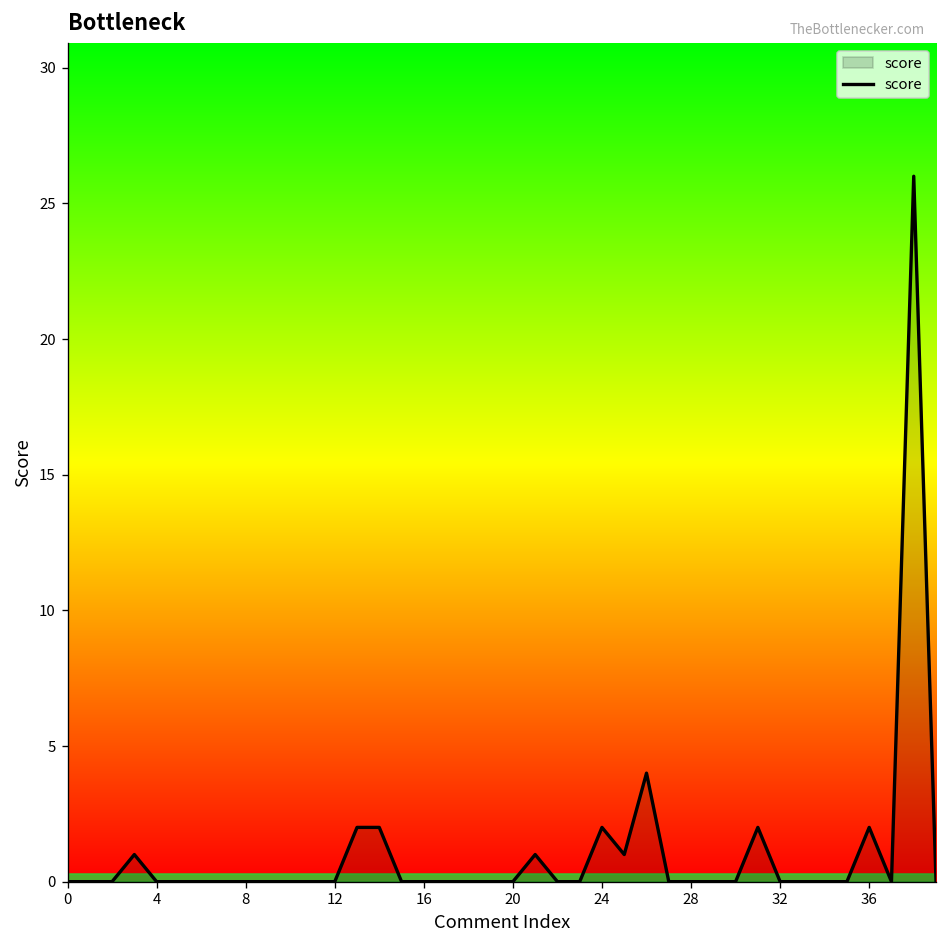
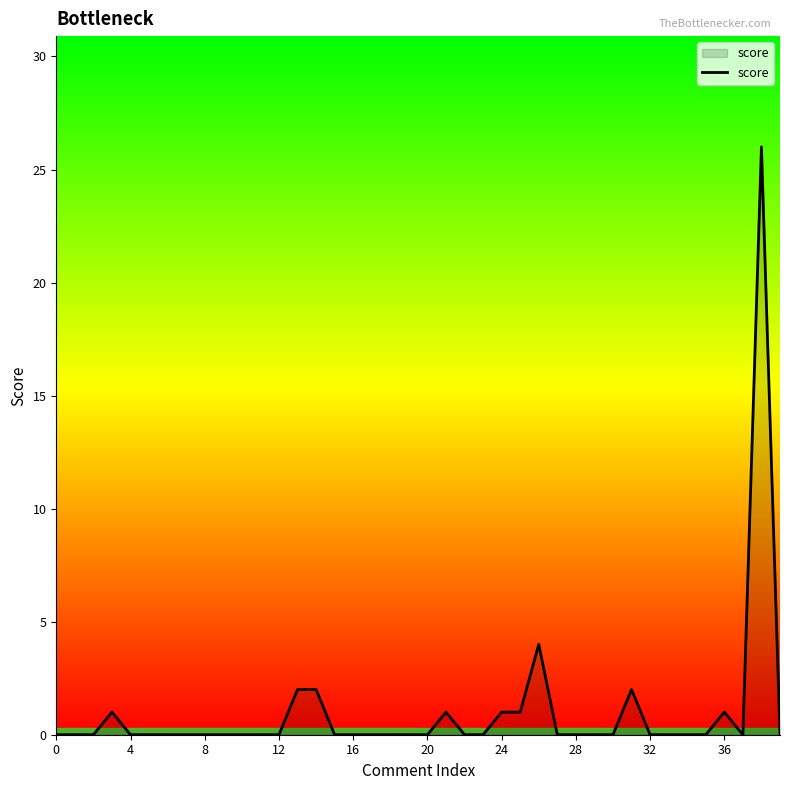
24: 2 -> 1
36: 2 -> 1
